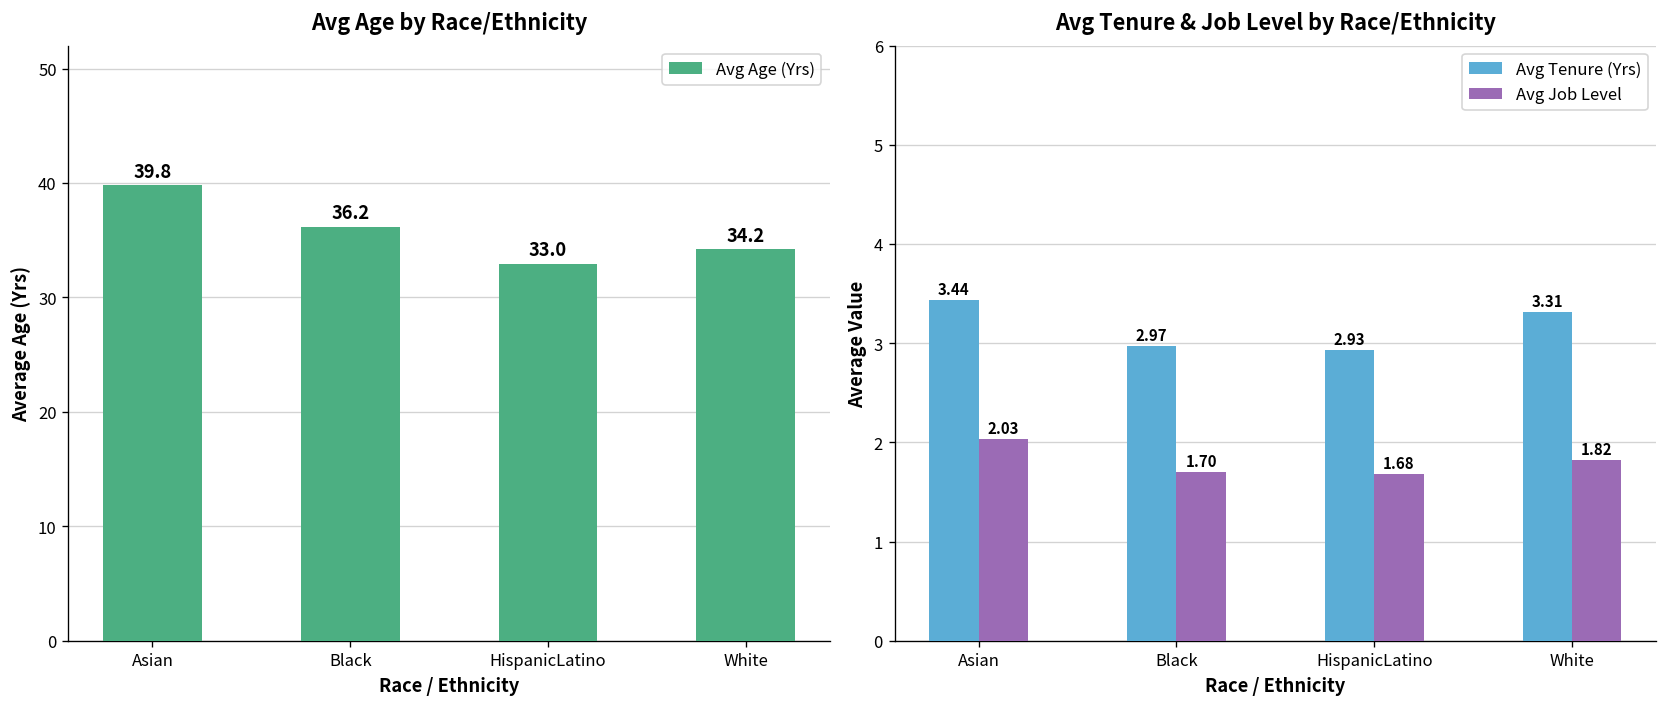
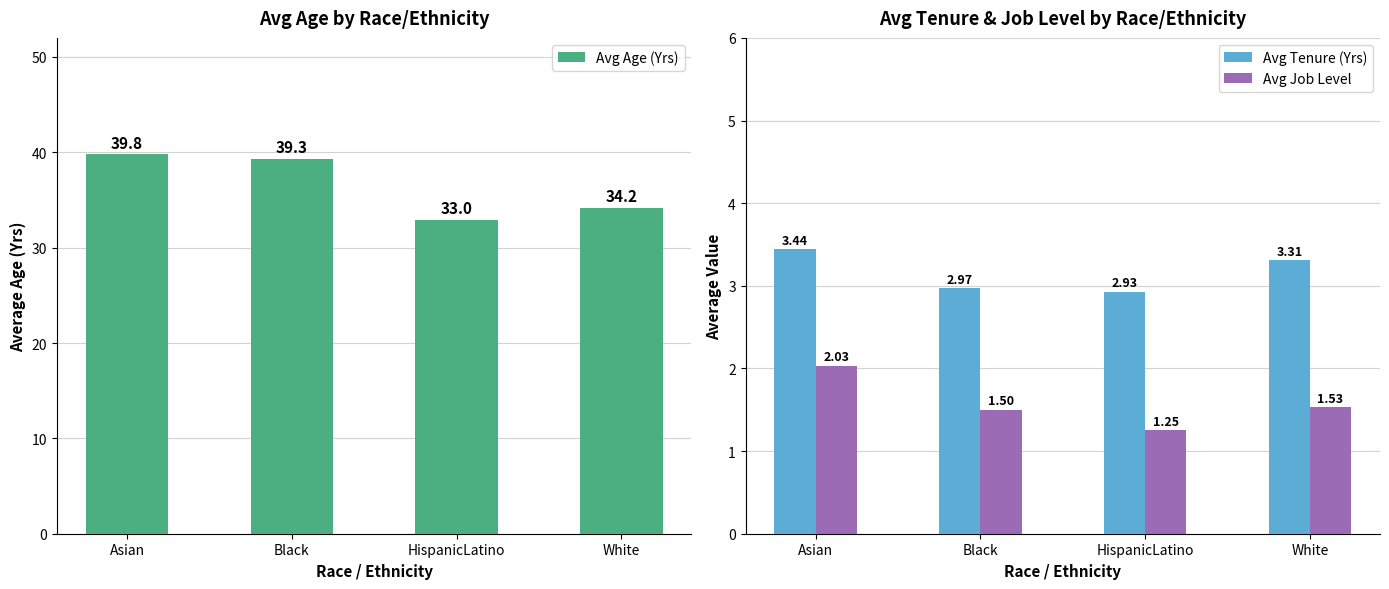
Avg Age by Race/Ethnicity, Black: 36.2 -> 39.3
Avg Tenure & Job Level by Race/Ethnicity, Avg Job Level, Black: 1.70 -> 1.50
Avg Tenure & Job Level by Race/Ethnicity, Avg Job Level, HispanicLatino: 1.68 -> 1.25
Avg Tenure & Job Level by Race/Ethnicity, Avg Job Level, White: 1.82 -> 1.53
